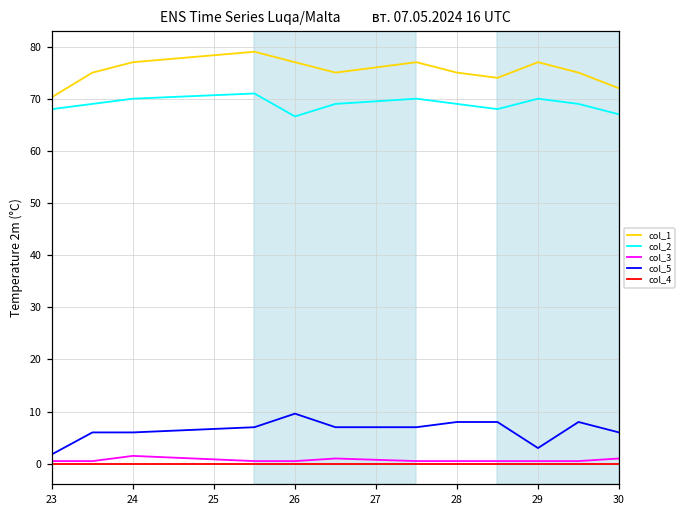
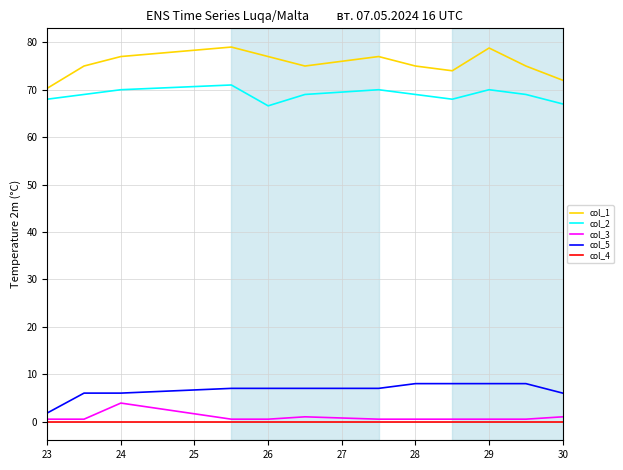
col_3, 24: 2 -> 4
col_5, 26: 10 -> 7
col_1, 29: 77 -> 79
col_5, 29: 3 -> 8
